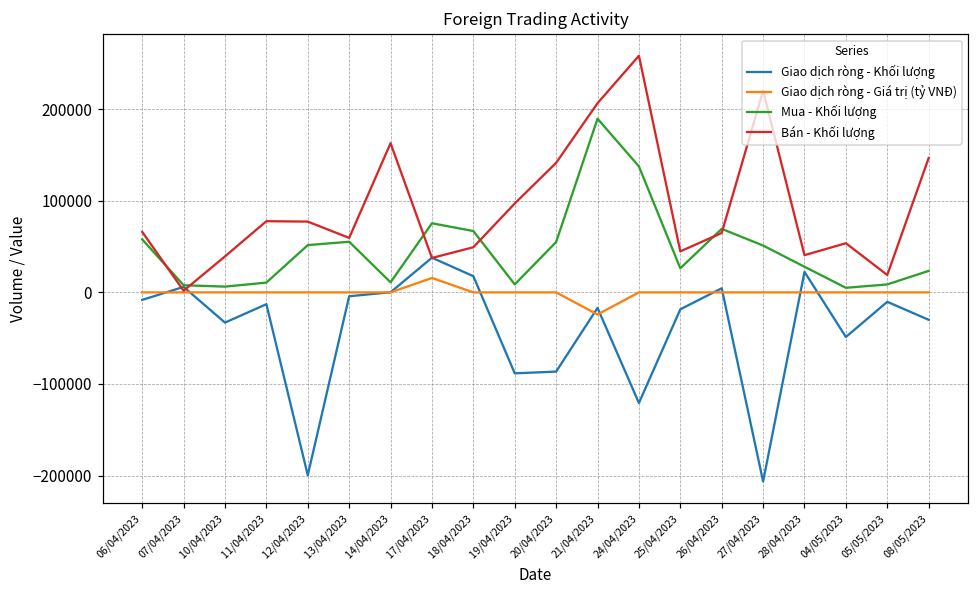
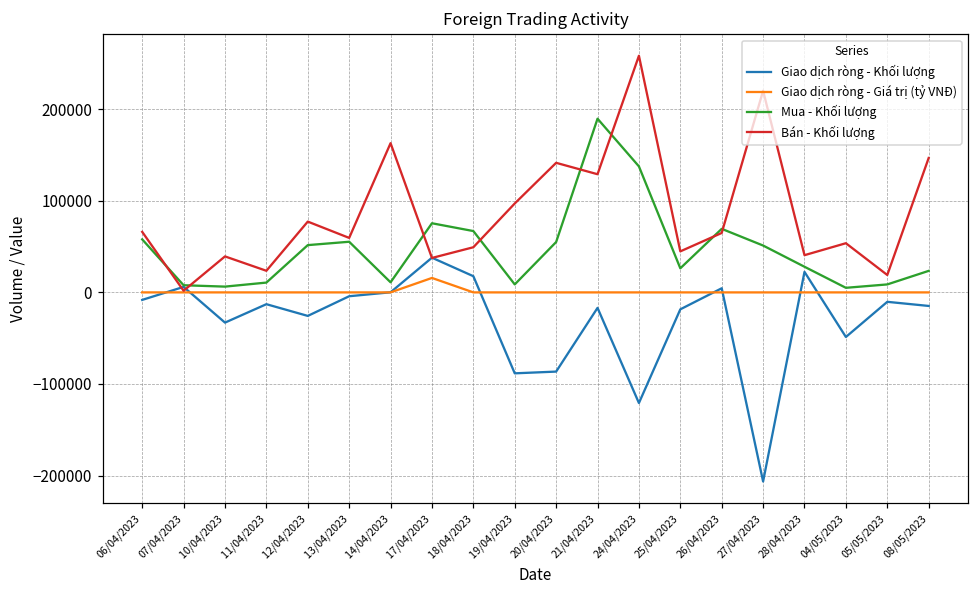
Bán - Khối lượng, 11/04/2023: 80000 -> 20000
Giao dịch ròng - Khối lượng, 12/04/2023: -200000 -> -30000
Giao dịch ròng - Giá trị (tỷ VNĐ), 21/04/2023: -20000 -> 0
Bán - Khối lượng, 21/04/2023: 210000 -> 130000
Giao dịch ròng - Khối lượng, 08/05/2023: -30000 -> -10000
